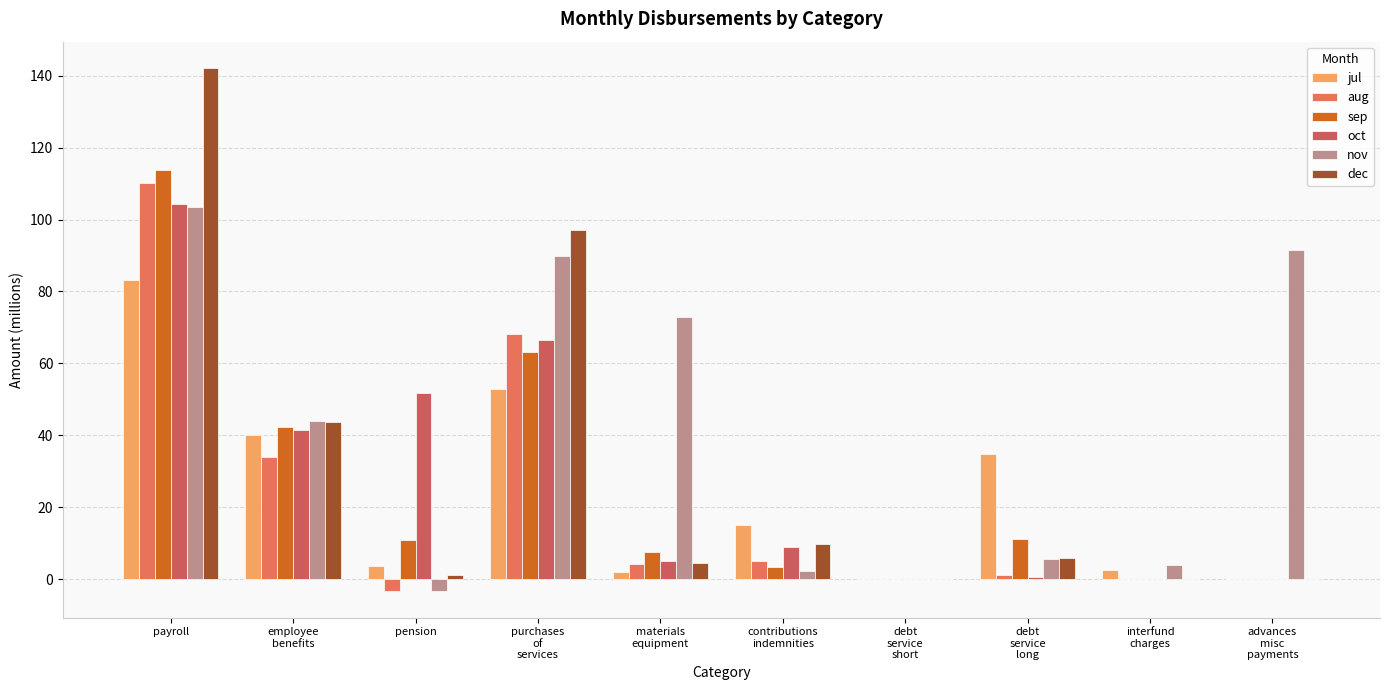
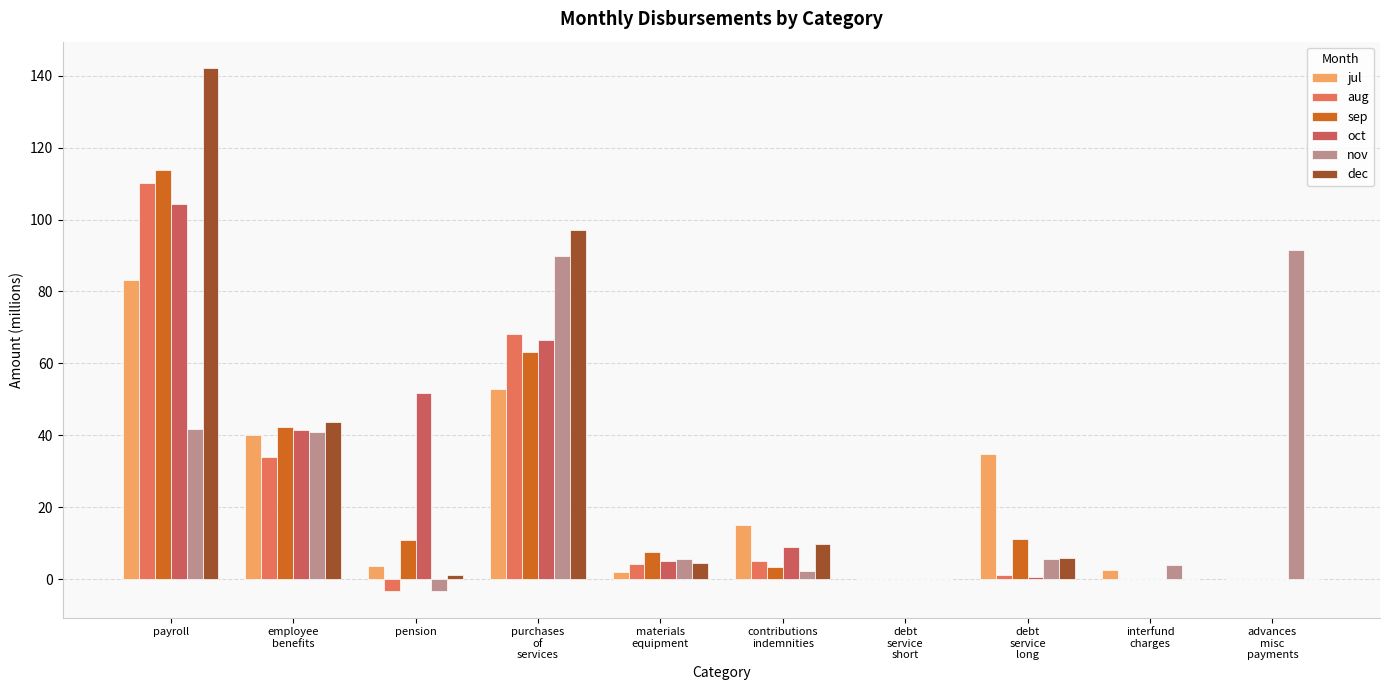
nov, payroll: 104 -> 42
nov, employee benefits: 44 -> 41
nov, materials equipment: 73 -> 6
